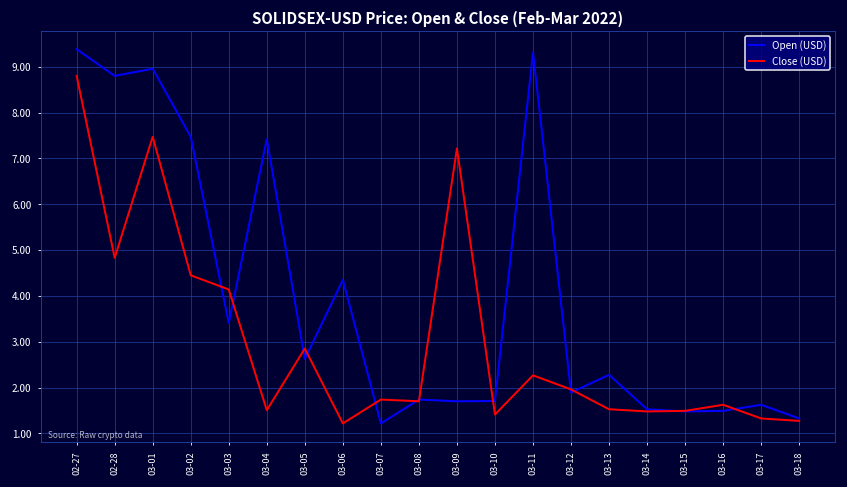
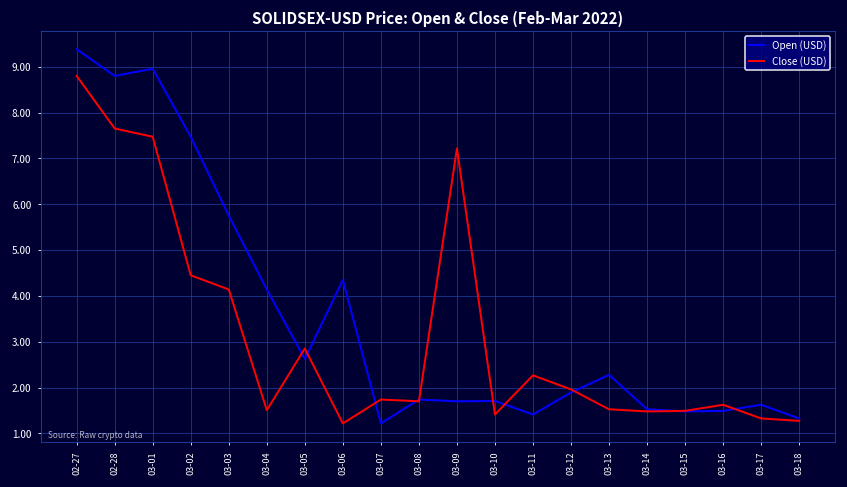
Close (USD), 02-28: 4.8 -> 7.7
Open (USD), 03-03: 3.4 -> 5.8
Open (USD), 03-04: 7.4 -> 4.1
Open (USD), 03-11: 9.3 -> 1.4
